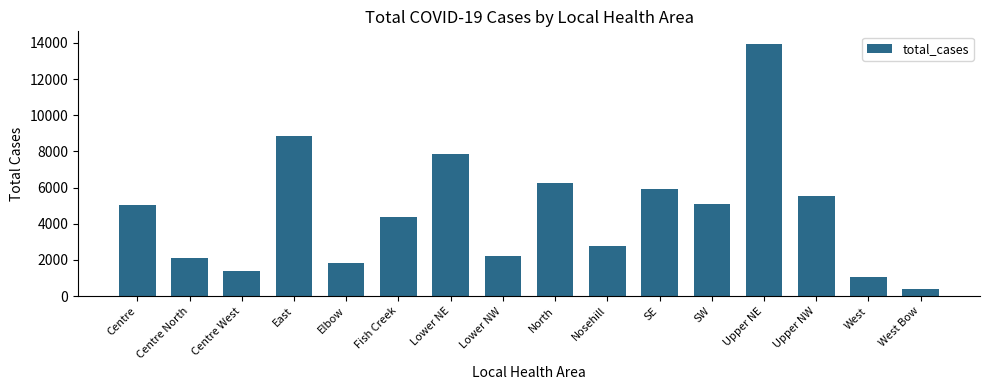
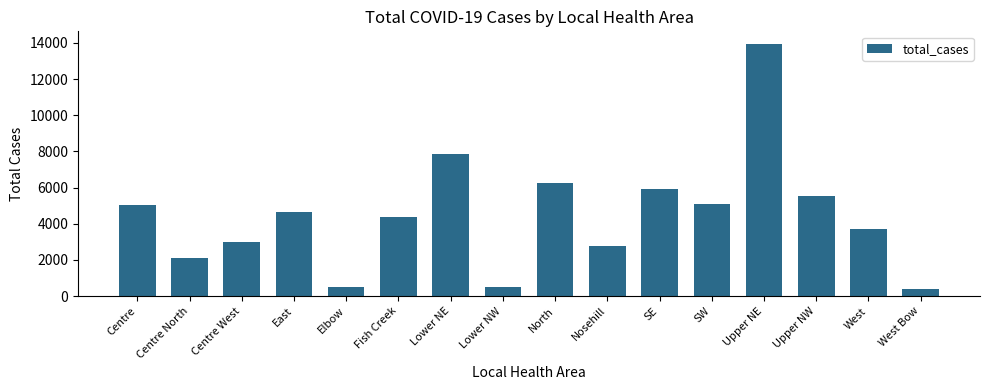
Centre West: 1400 -> 3000
East: 8900 -> 4700
Elbow: 1900 -> 500
Lower NW: 2200 -> 500
West: 1000 -> 3700
